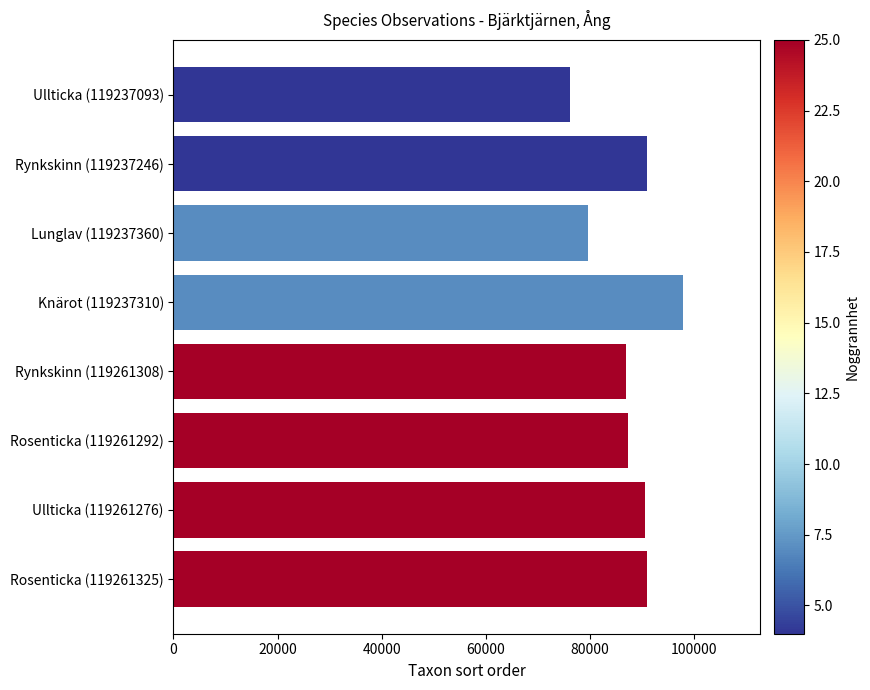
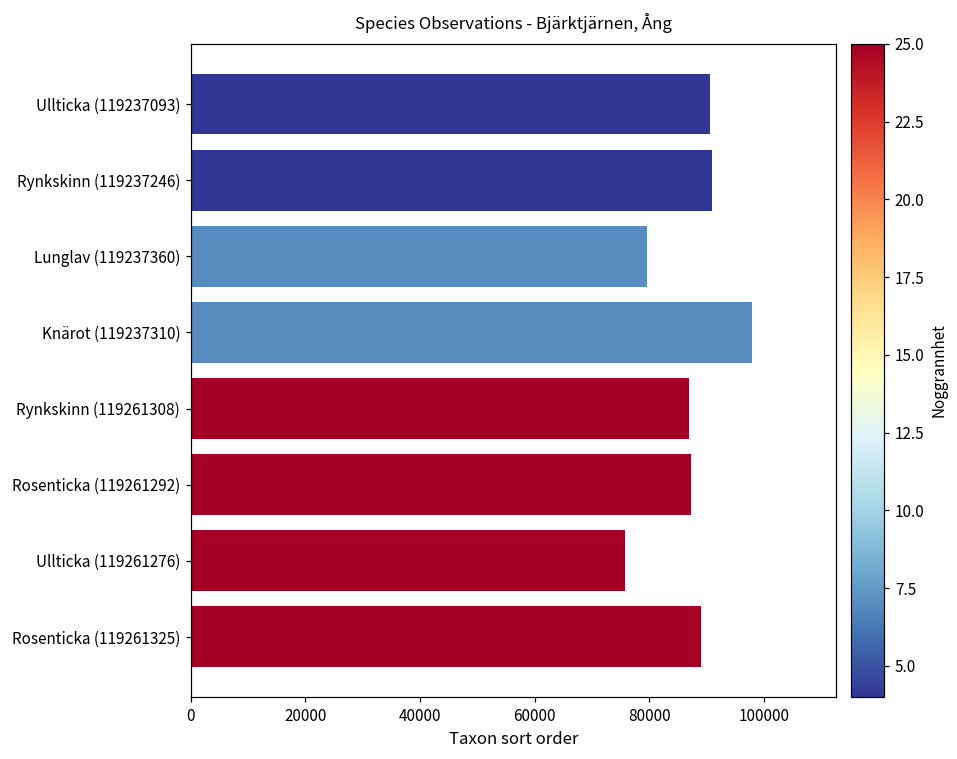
Ullticka (119237093): 76000 -> 91000
Ullticka (119261276): 91000 -> 76000
Rosenticka (119261325): 91000 -> 89000
